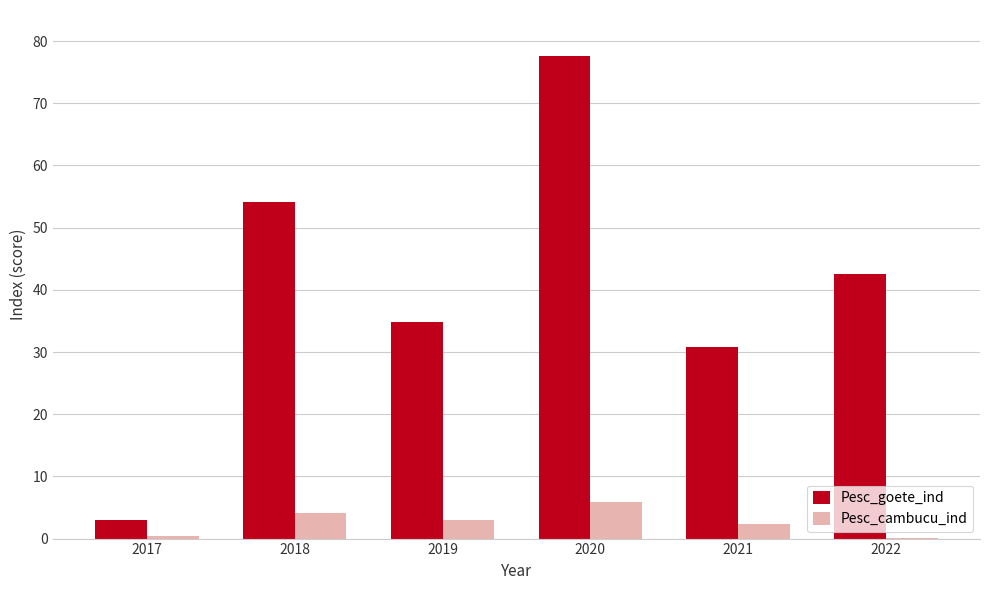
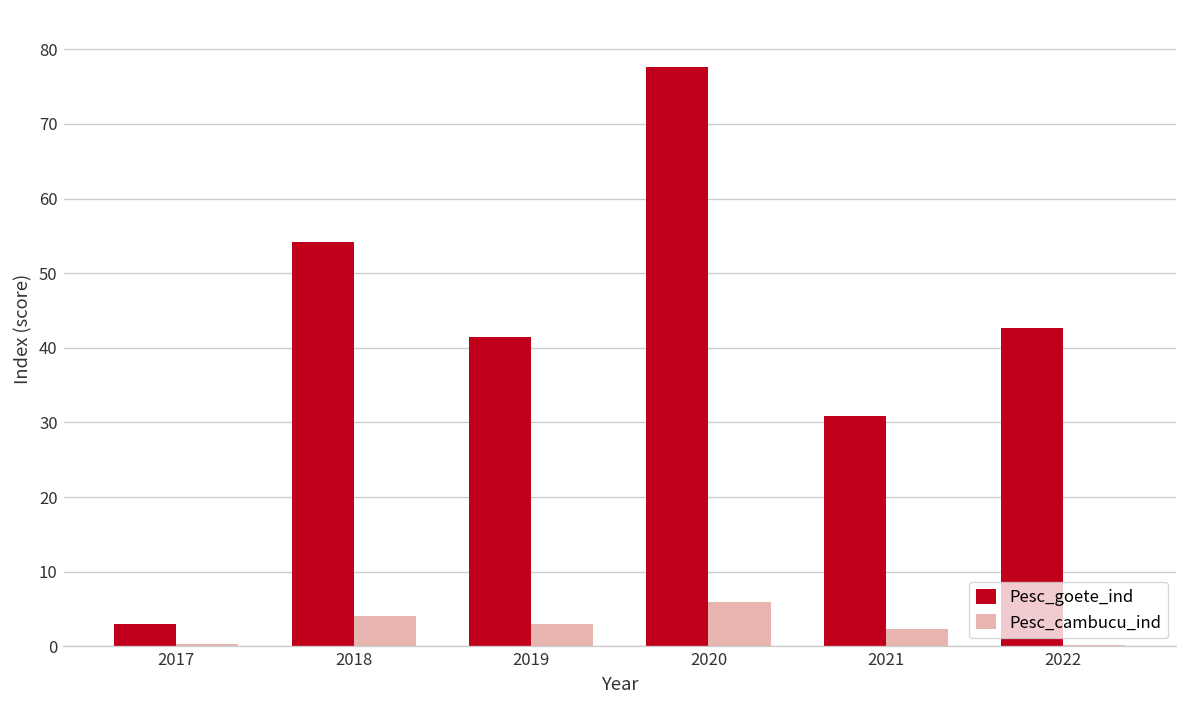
Pesc_goete_ind, 2019: 35 -> 41
